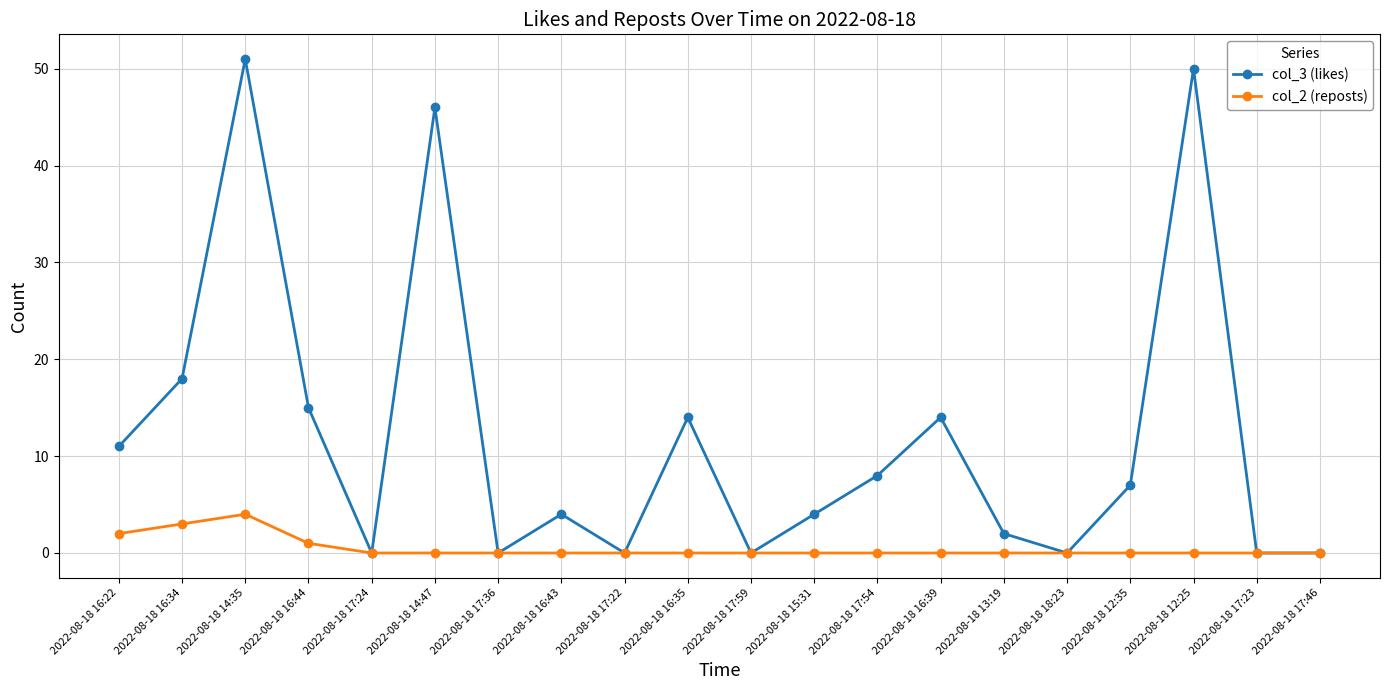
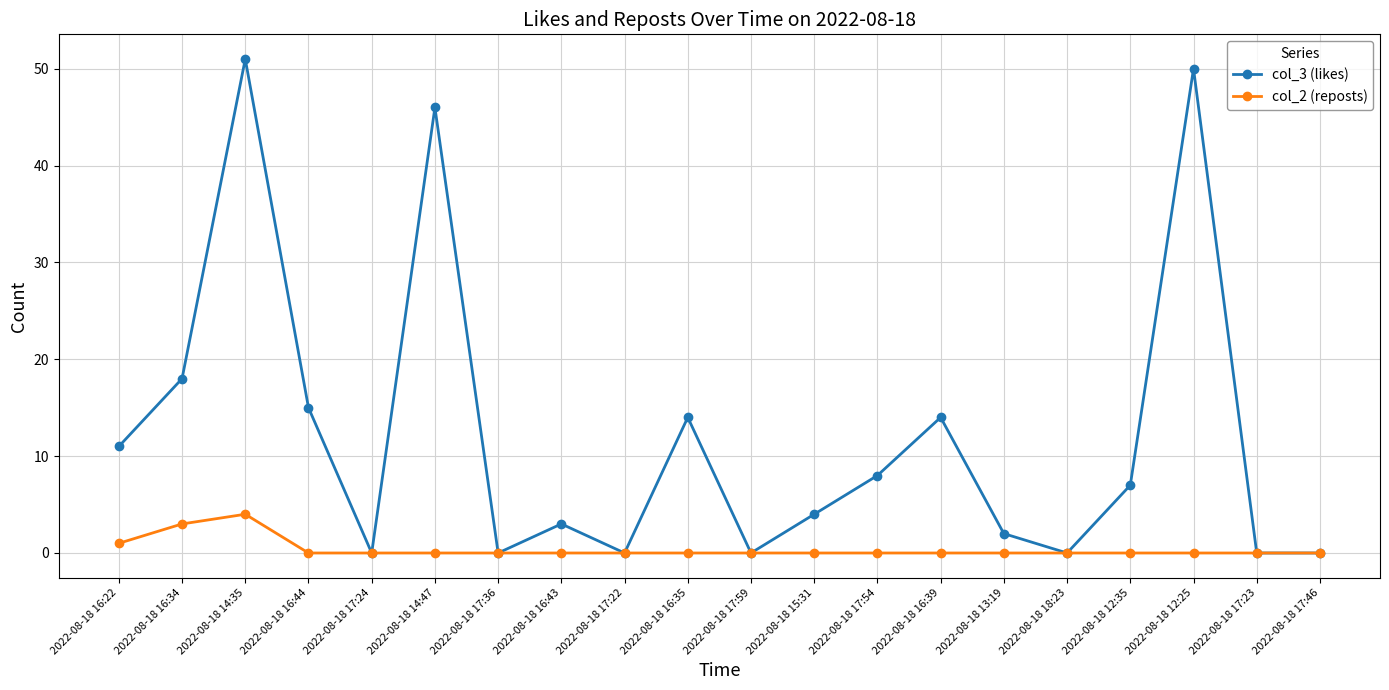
col_2 (reposts), 2022-08-18 16:22: 2 -> 1
col_2 (reposts), 2022-08-18 16:44: 1 -> 0
col_3 (likes), 2022-08-18 16:43: 4 -> 3
